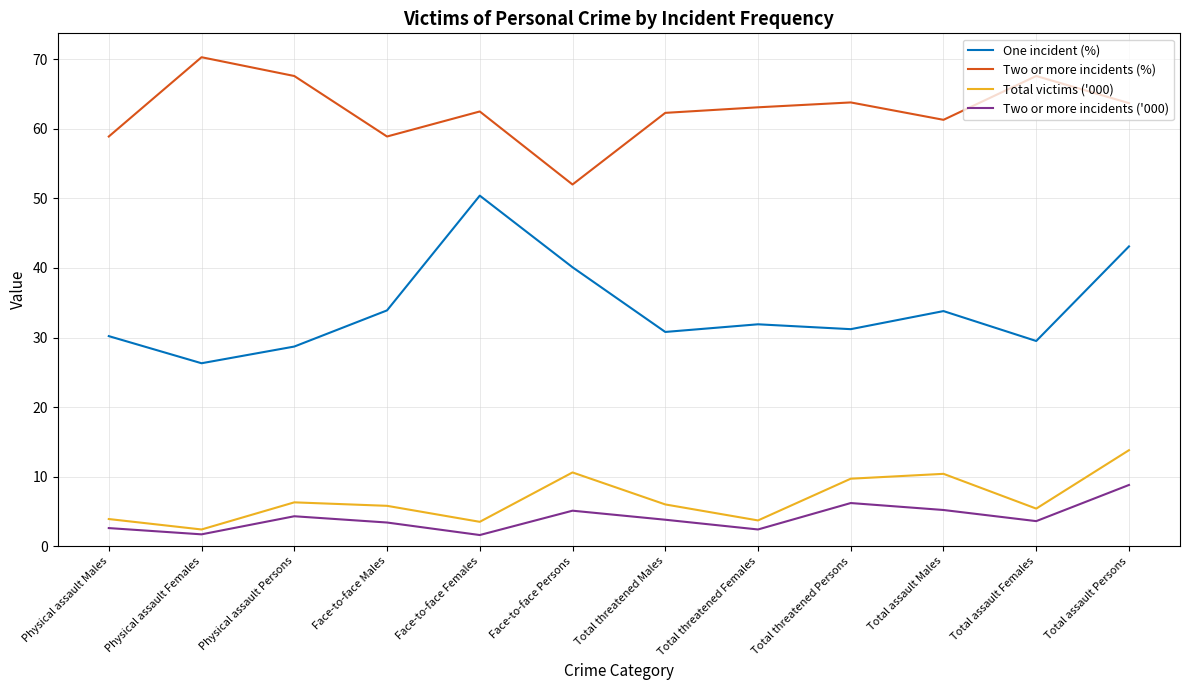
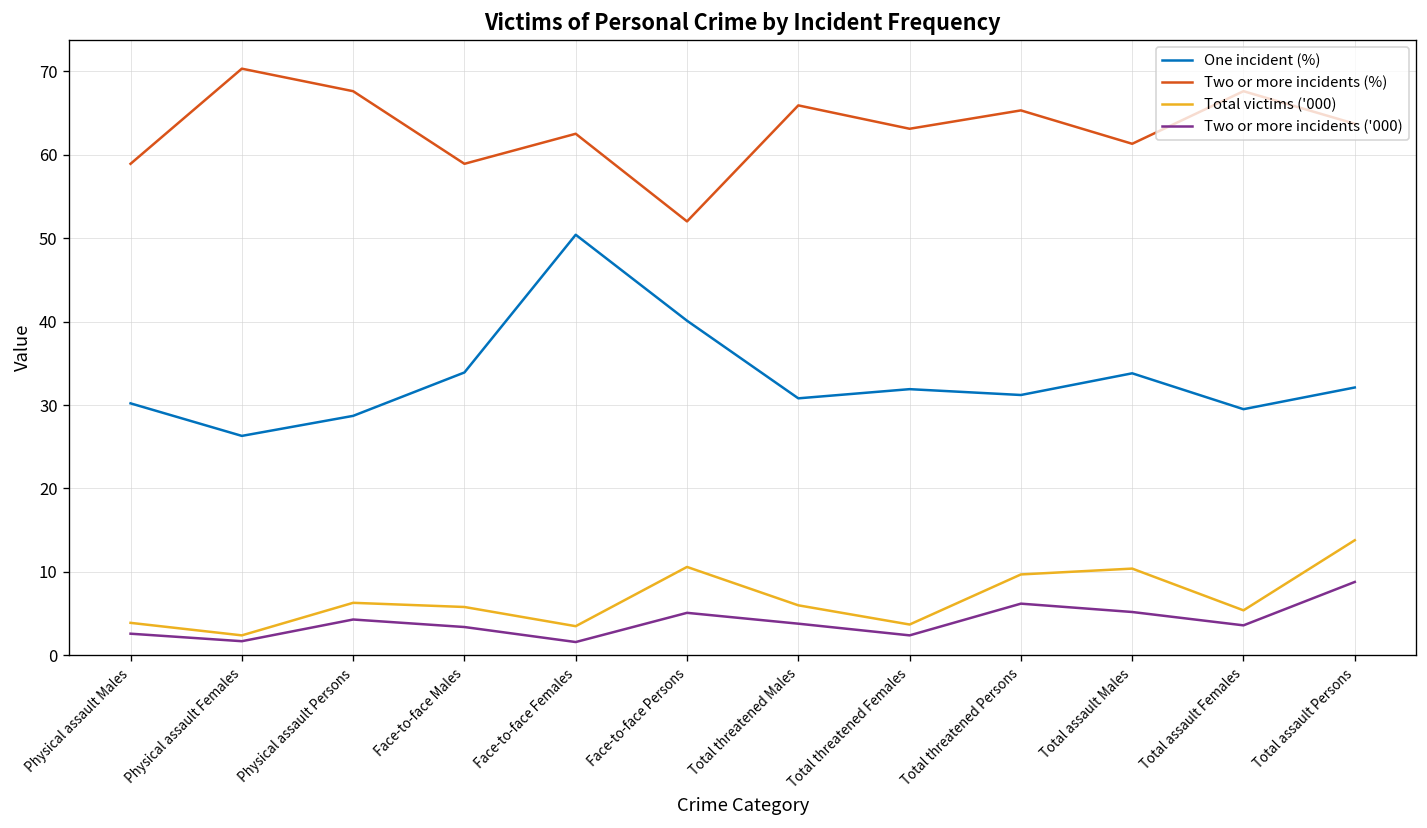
Two or more incidents (%), Total threatened Males: 62 -> 66
Two or more incidents (%), Total threatened Persons: 64 -> 65
One incident (%), Total assault Persons: 43 -> 32
